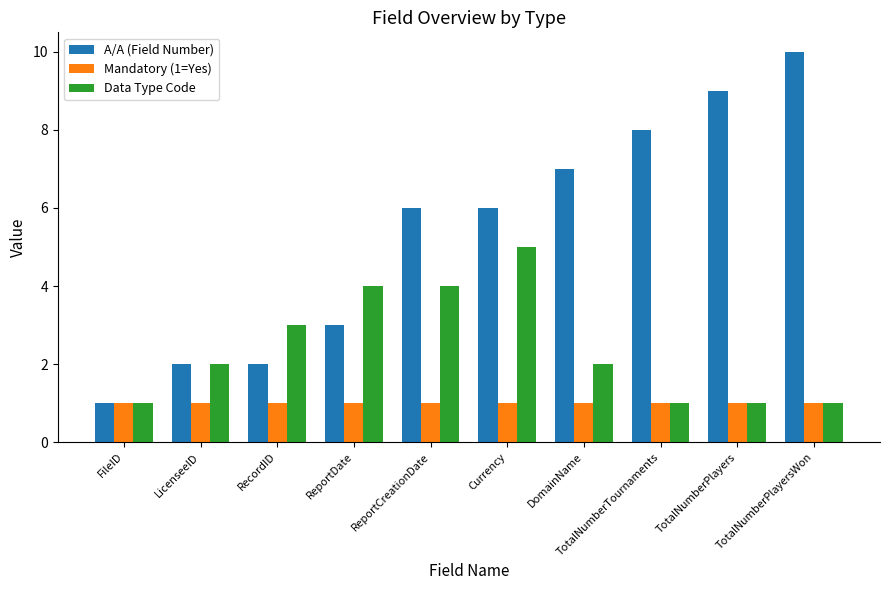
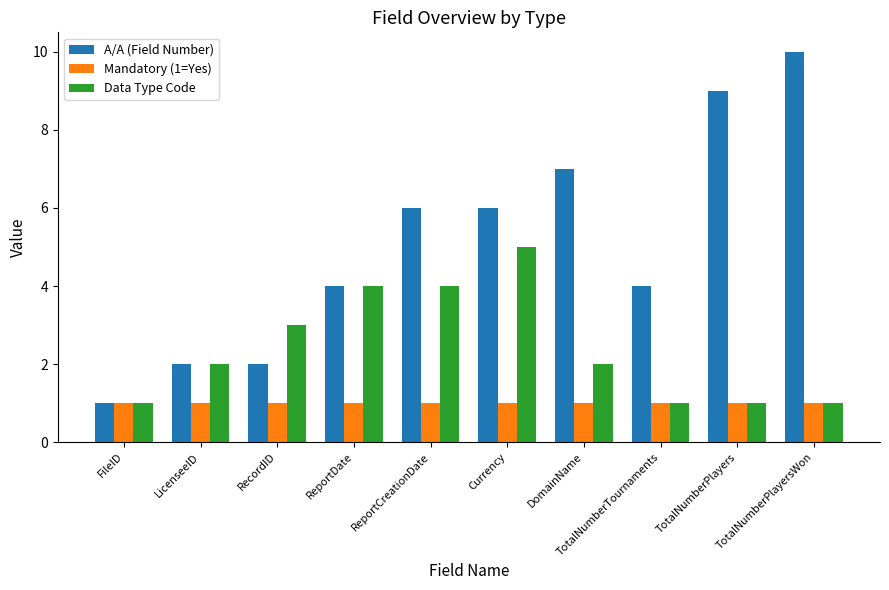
A/A (Field Number), ReportDate: 3 -> 4
A/A (Field Number), TotalNumberTournaments: 8 -> 4
